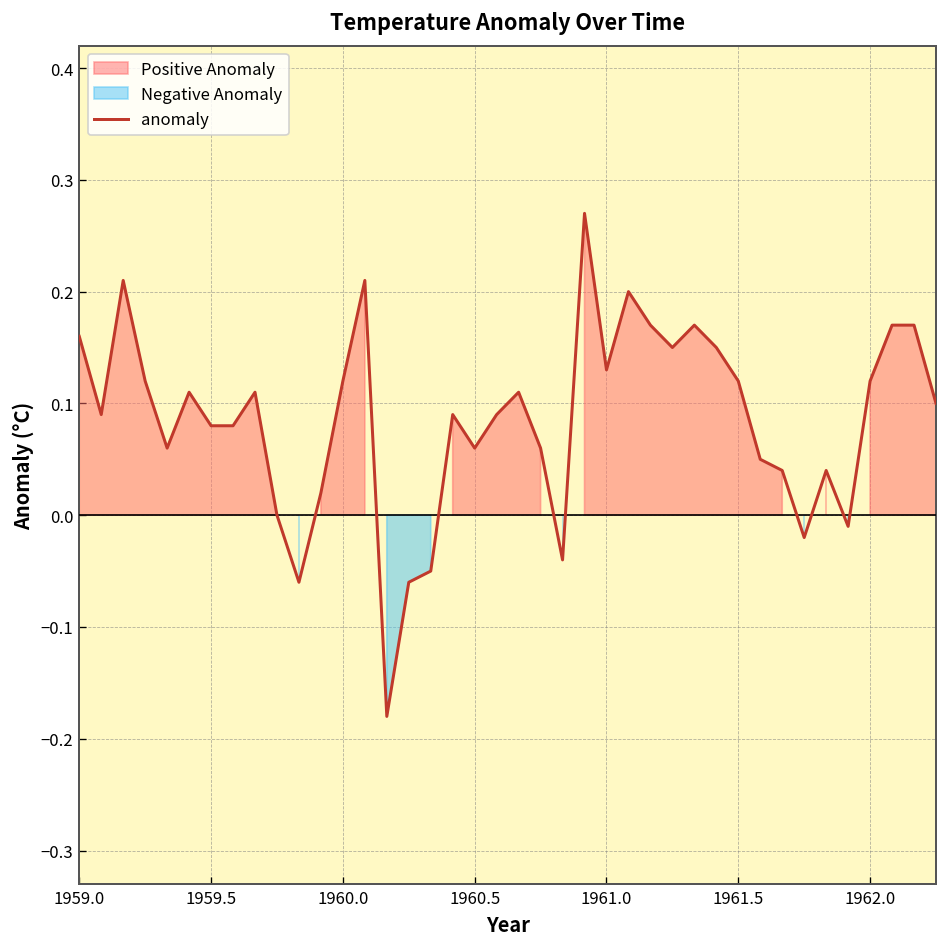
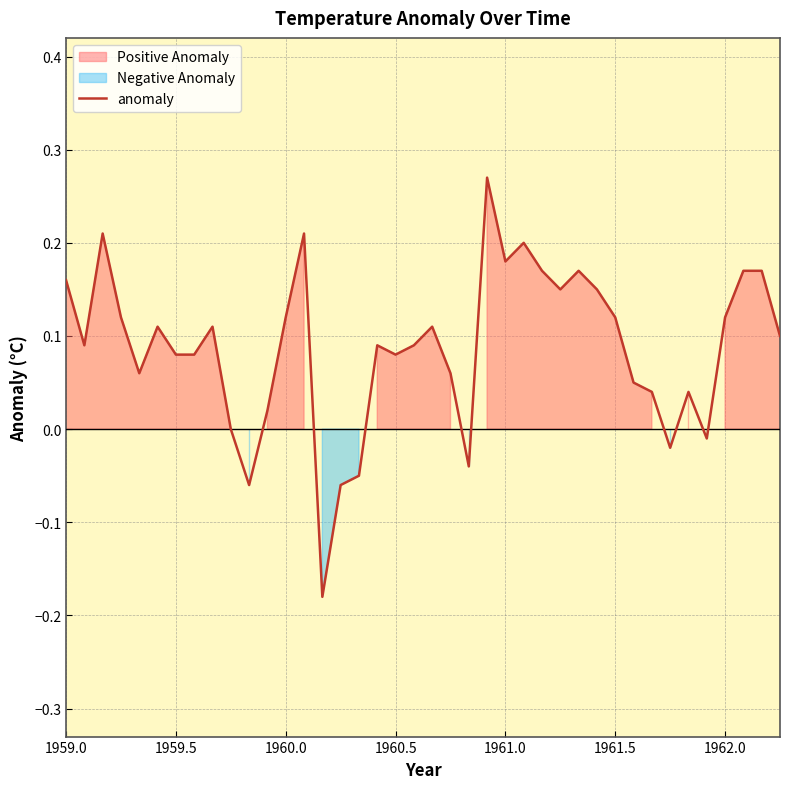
1960.5: 0.06 -> 0.08
1961.0: 0.13 -> 0.18
